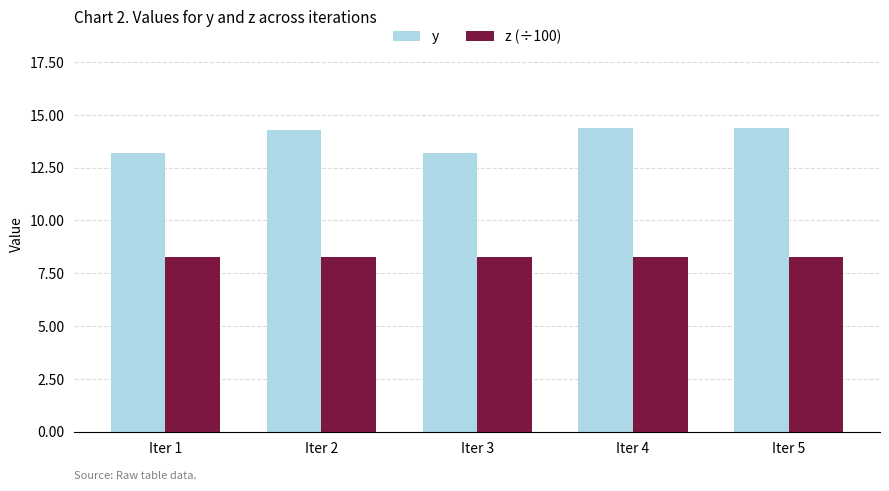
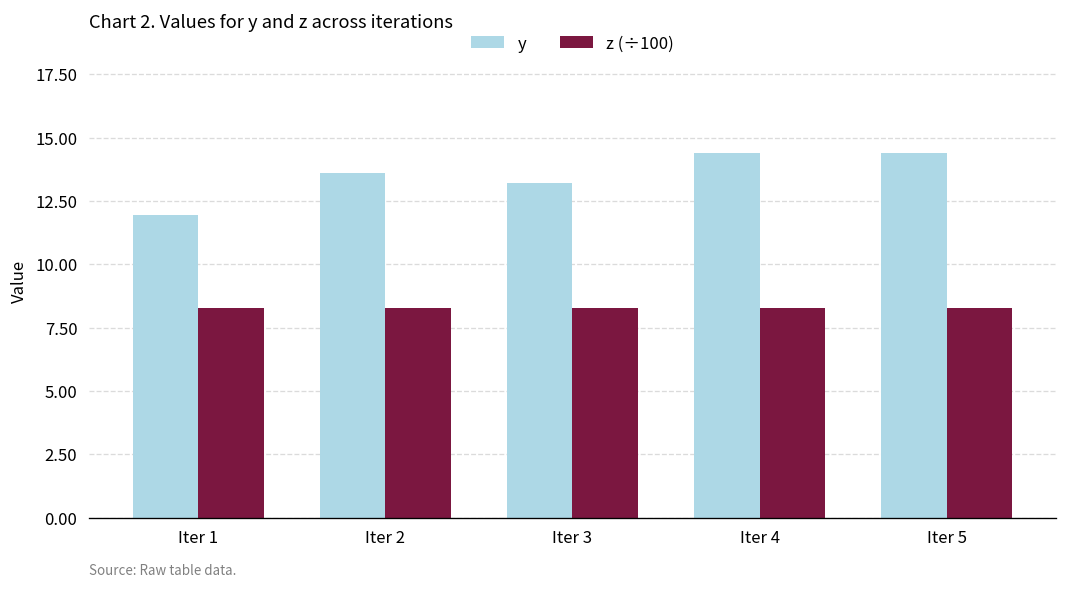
y, Iter 1: 13.2 -> 12.0
y, Iter 2: 14.3 -> 13.6
